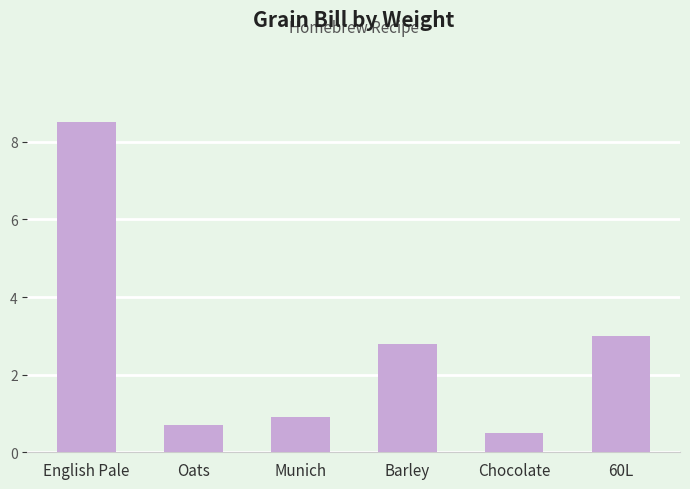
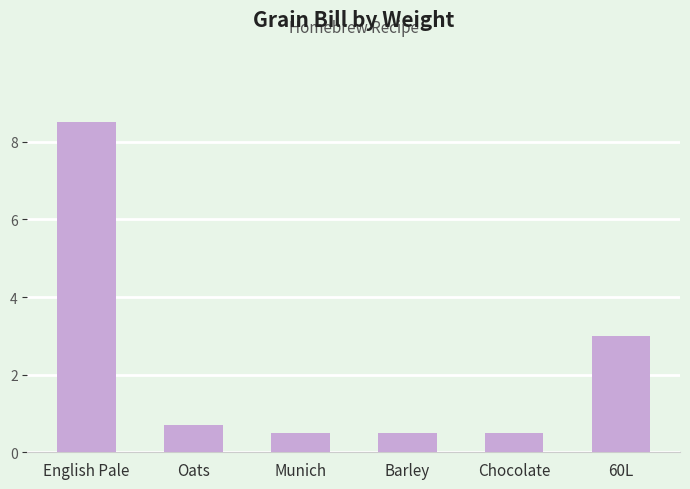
Munich: 0.9 -> 0.5
Barley: 2.8 -> 0.5
